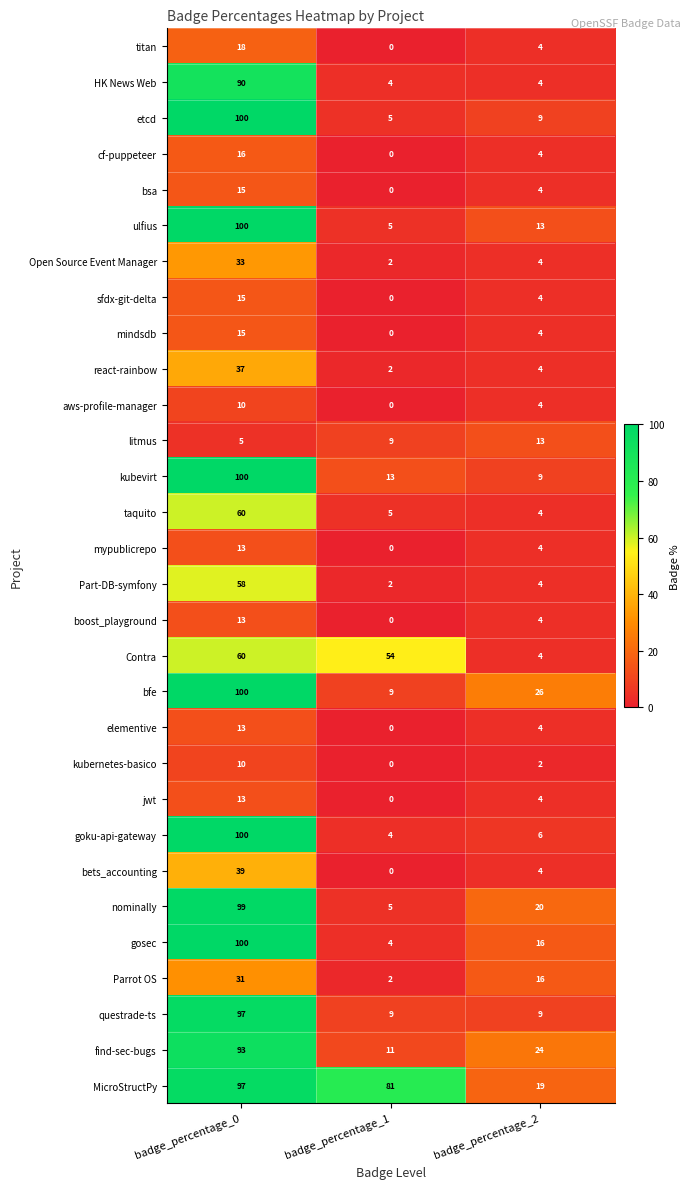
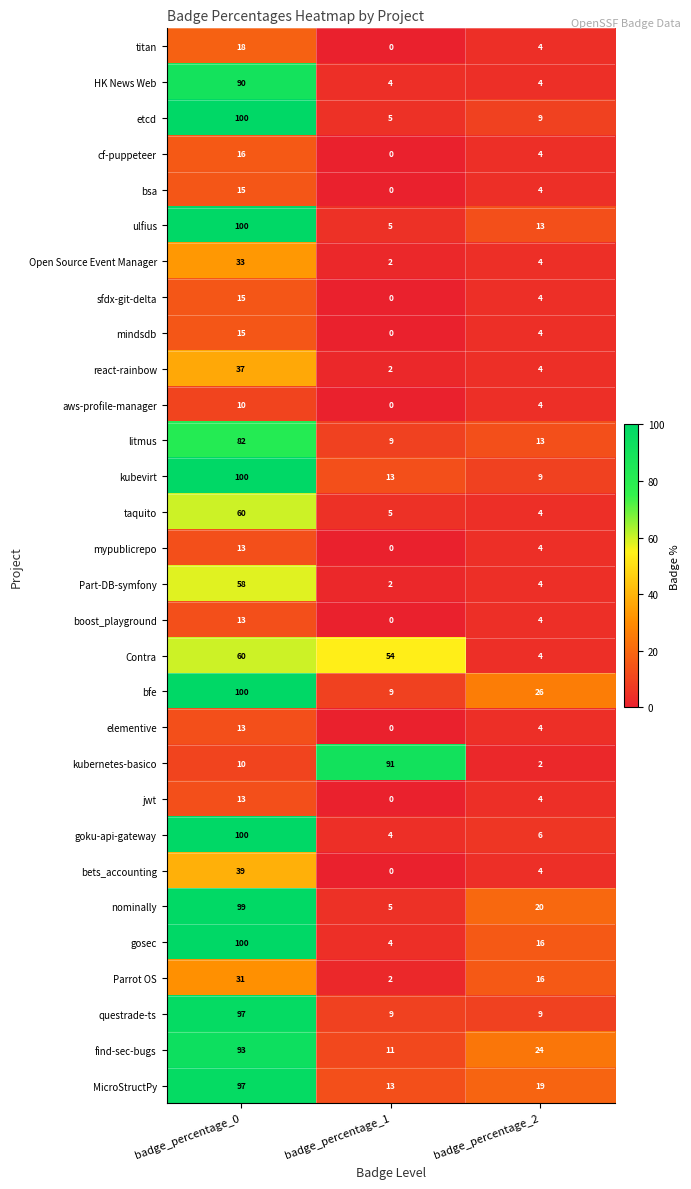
litmus, badge_percentage_0: 5 -> 82
kubernetes-basico, badge_percentage_1: 0 -> 91
MicroStructPy, badge_percentage_1: 81 -> 13
